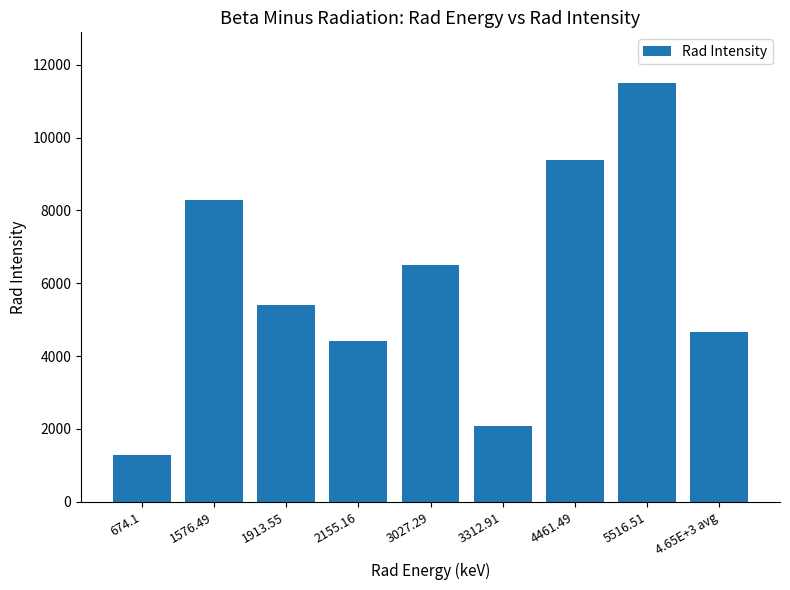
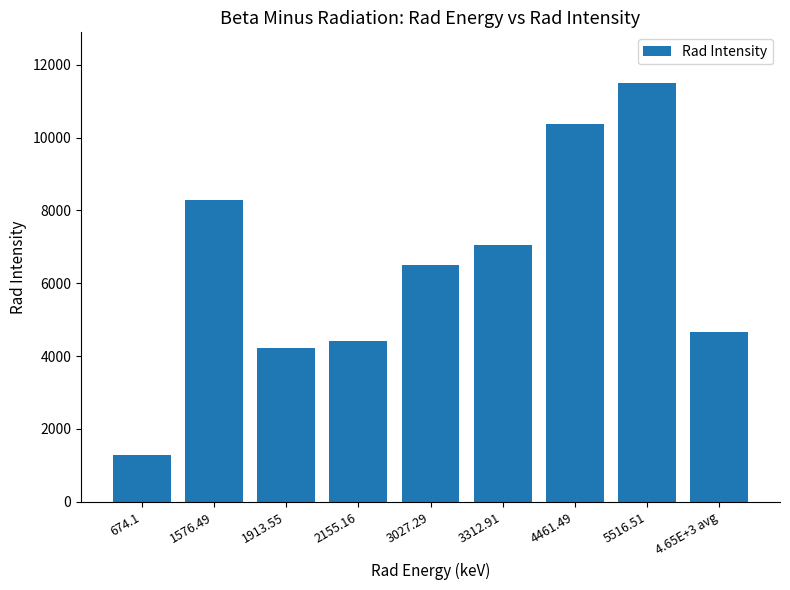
1913.55: 5400 -> 4200
3312.91: 2100 -> 7100
4461.49: 9400 -> 10400
